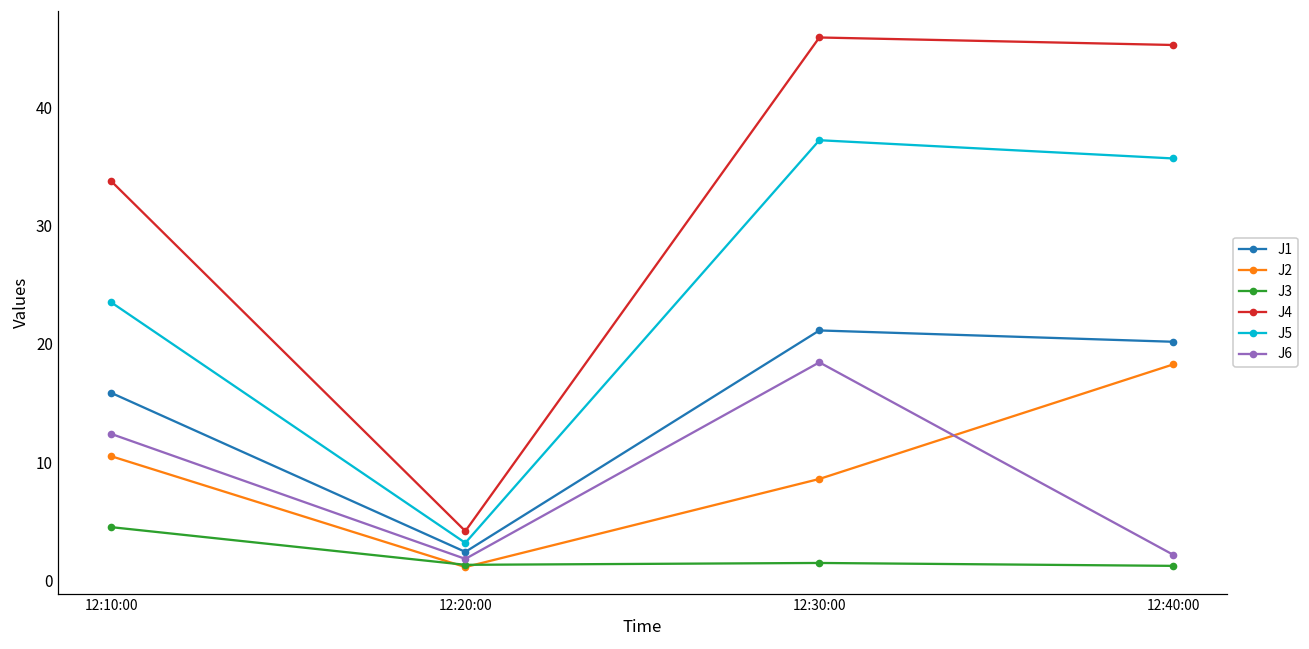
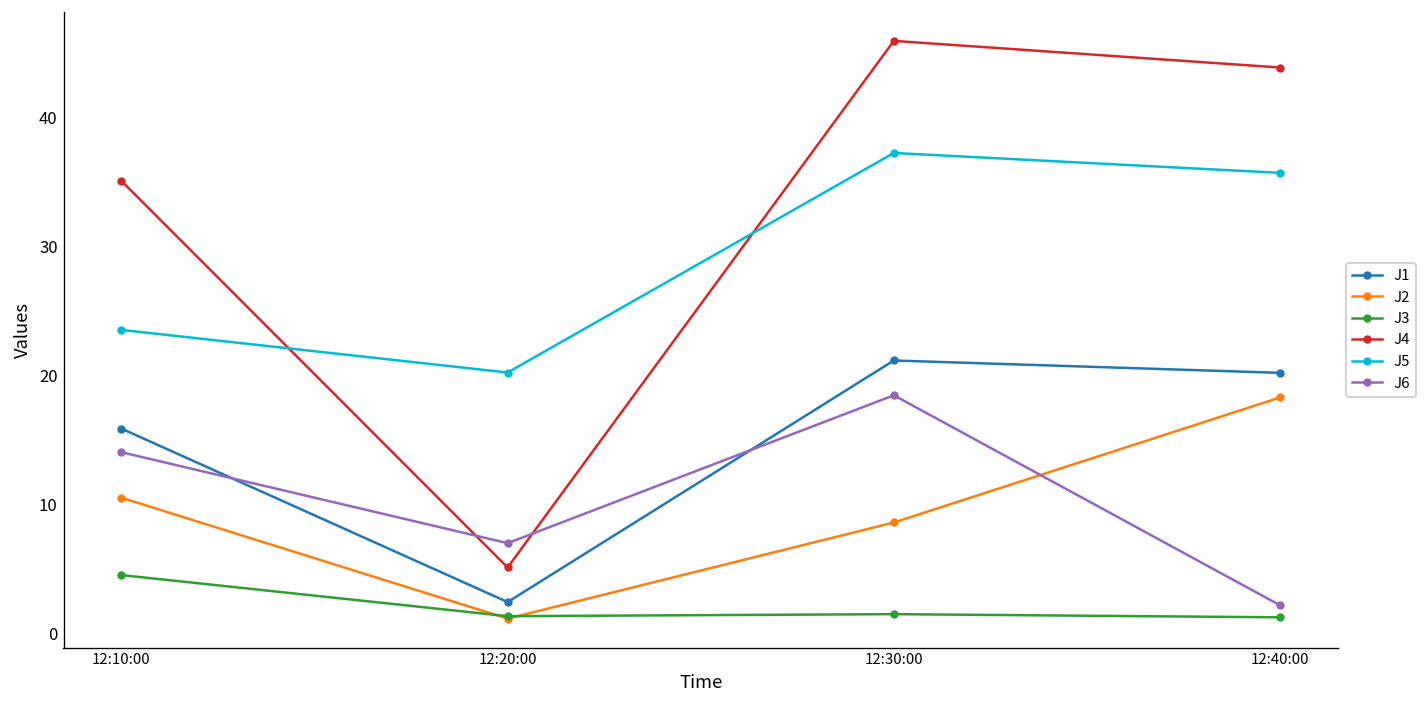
J4, 12:10:00: 33.8 -> 35.1
J6, 12:10:00: 12.4 -> 14.0
J4, 12:20:00: 4.2 -> 5.1
J5, 12:20:00: 3.2 -> 20.2
J6, 12:20:00: 1.8 -> 7.0
J4, 12:40:00: 45.3 -> 43.9
